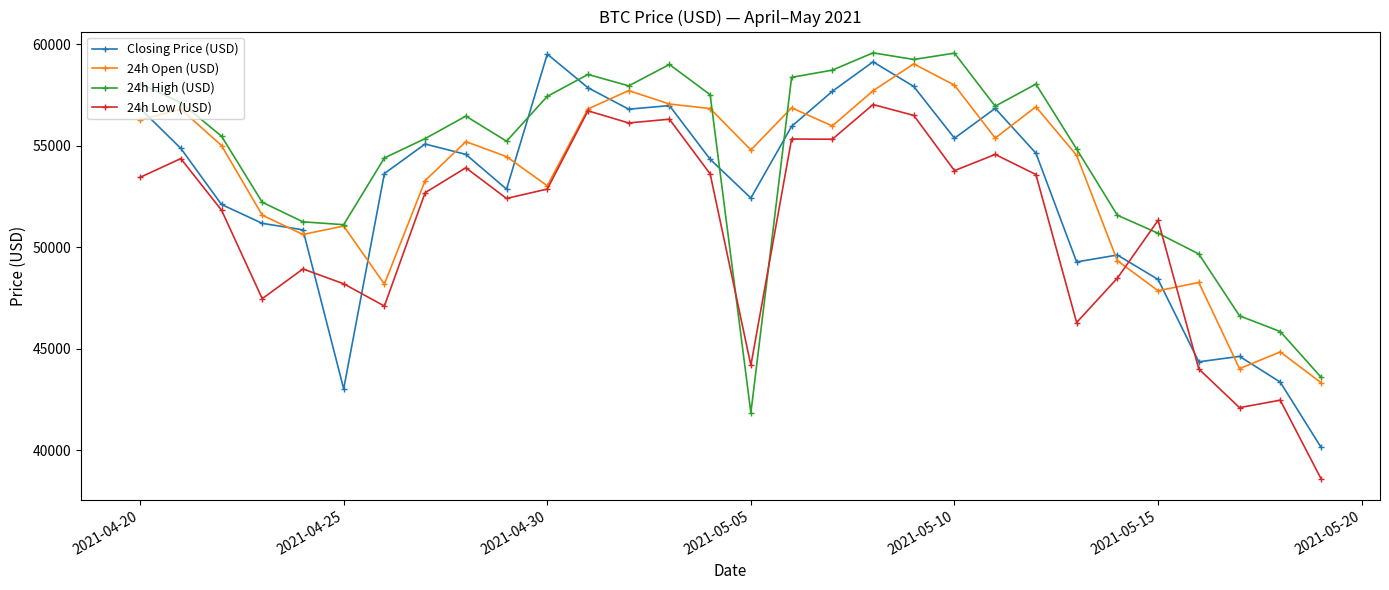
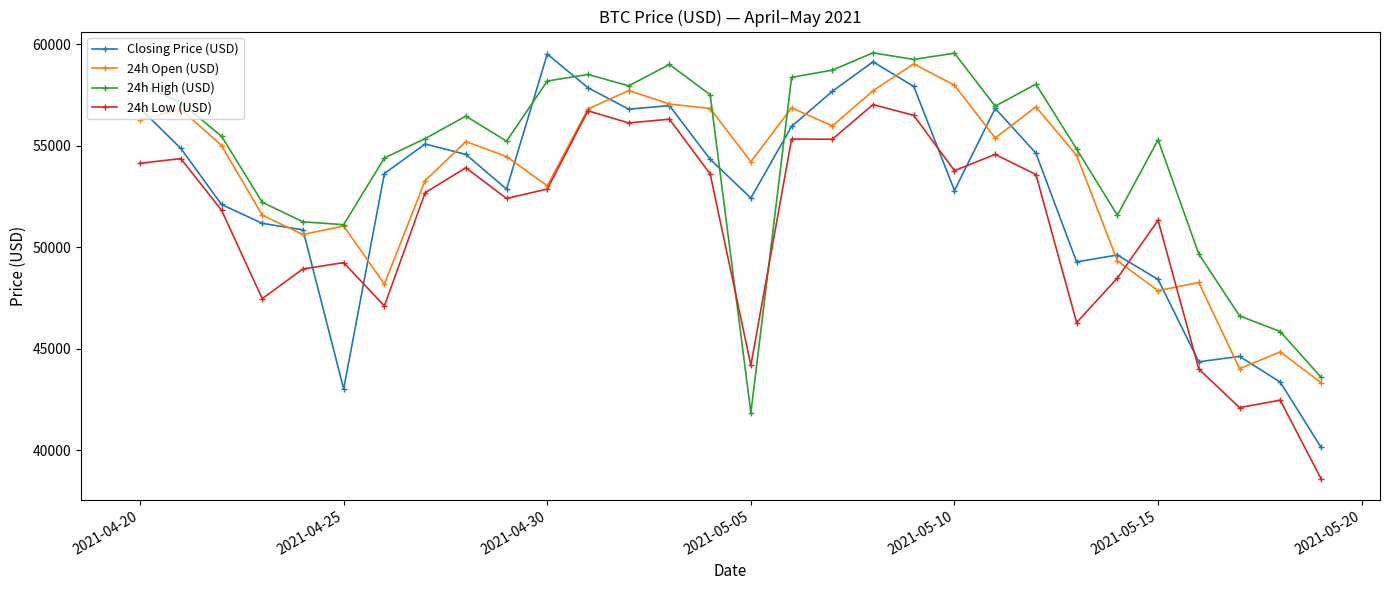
24h Low (USD), 2021-04-20: 53400 -> 54100
24h Low (USD), 2021-04-25: 48200 -> 49200
24h High (USD), 2021-04-30: 57400 -> 58200
24h Open (USD), 2021-05-05: 54800 -> 54200
Closing Price (USD), 2021-05-10: 55400 -> 52800
24h High (USD), 2021-05-15: 50700 -> 55300
